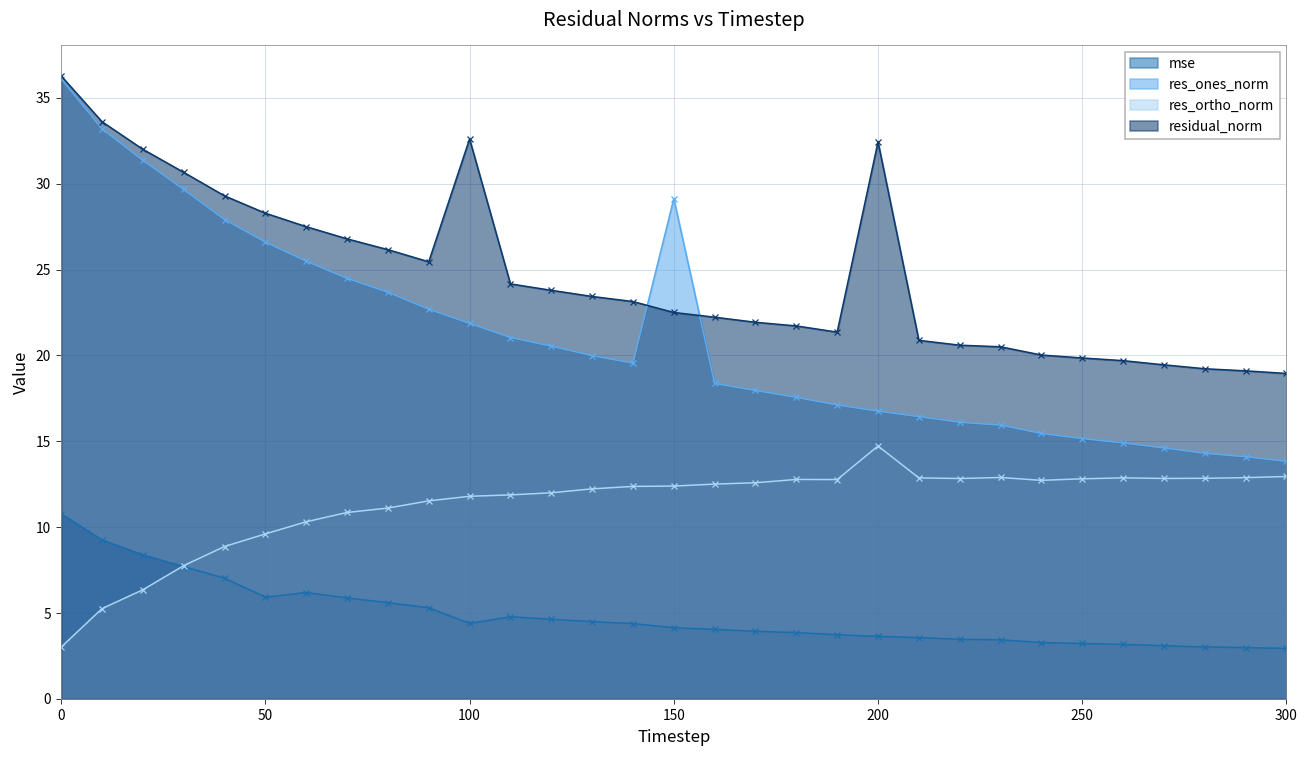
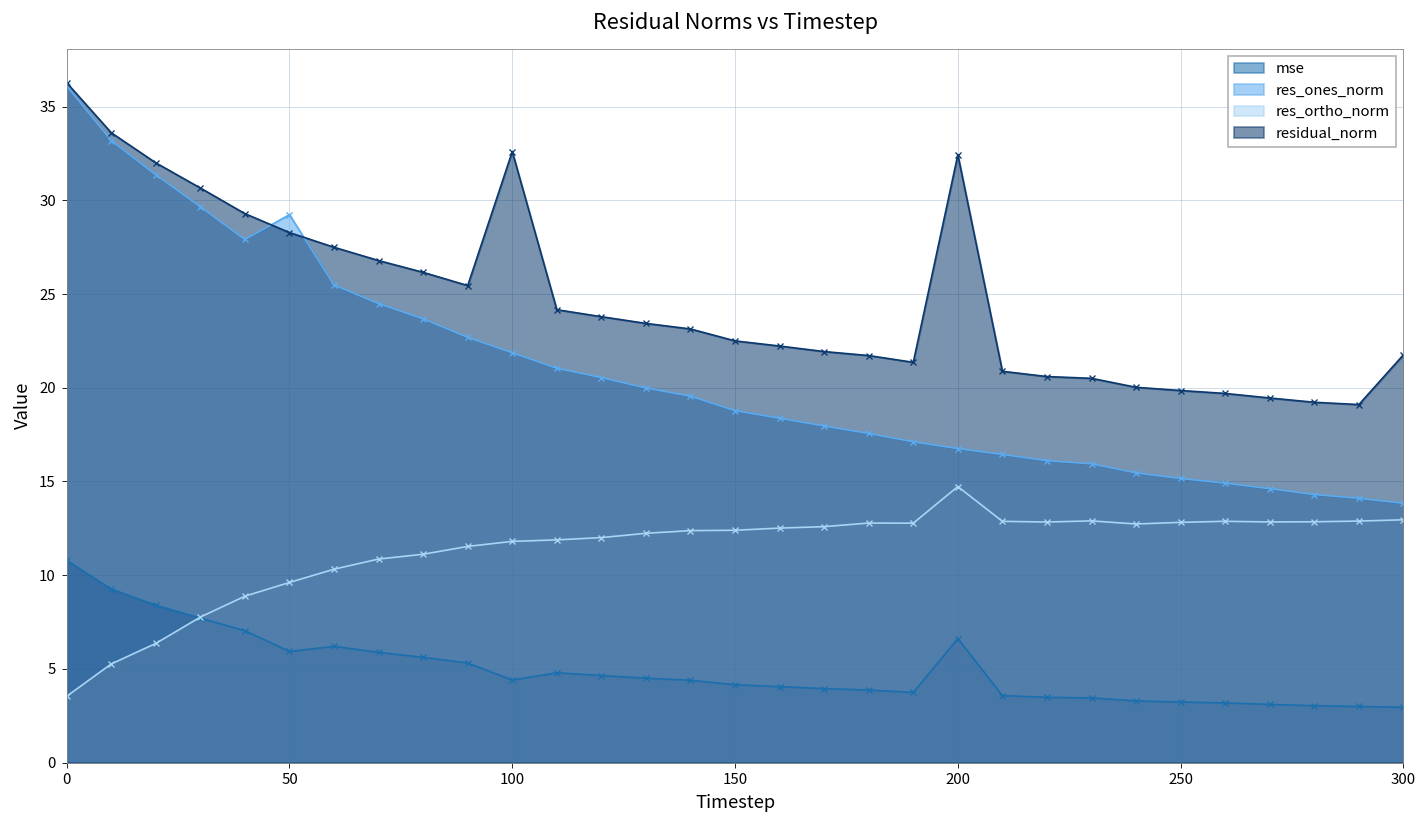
res_ortho_norm, 0: 3.0 -> 3.5
res_ones_norm, 50: 26.6 -> 29.2
res_ones_norm, 150: 29.1 -> 18.8
mse, 200: 3.6 -> 6.6
residual_norm, 300: 19.0 -> 21.8
